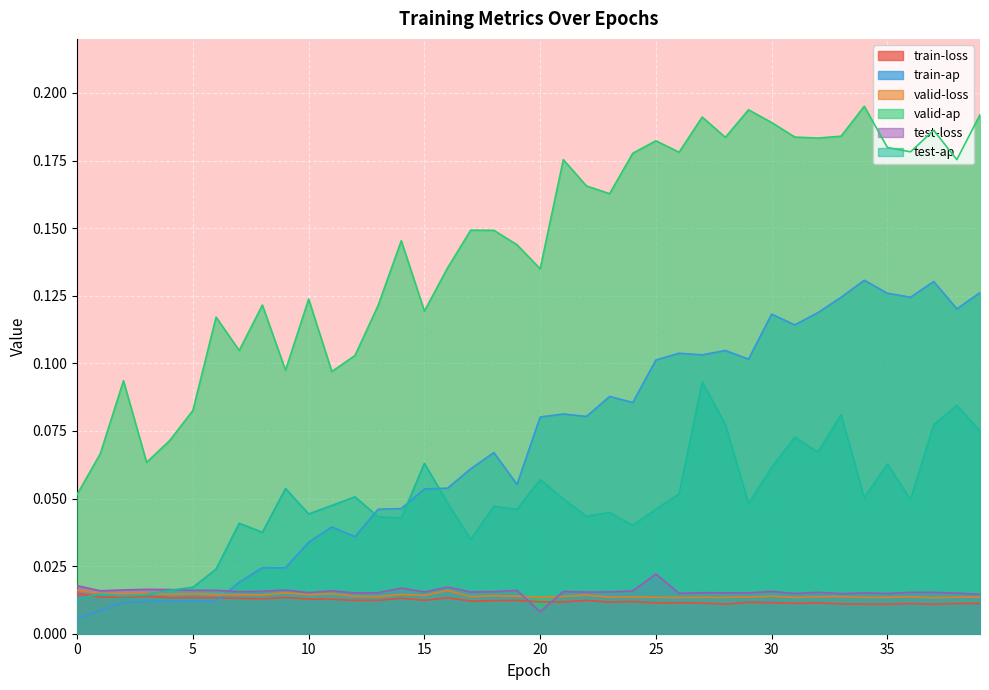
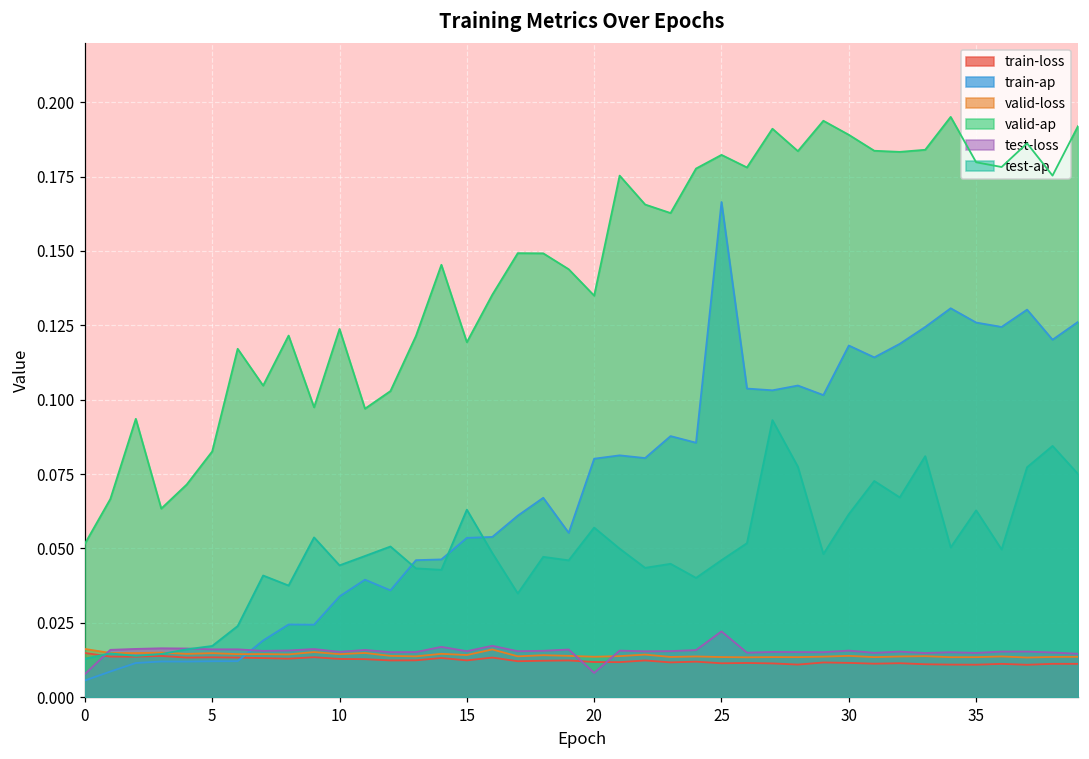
test-loss, 0: 0.018 -> 0.008
train-ap, 25: 0.101 -> 0.166
